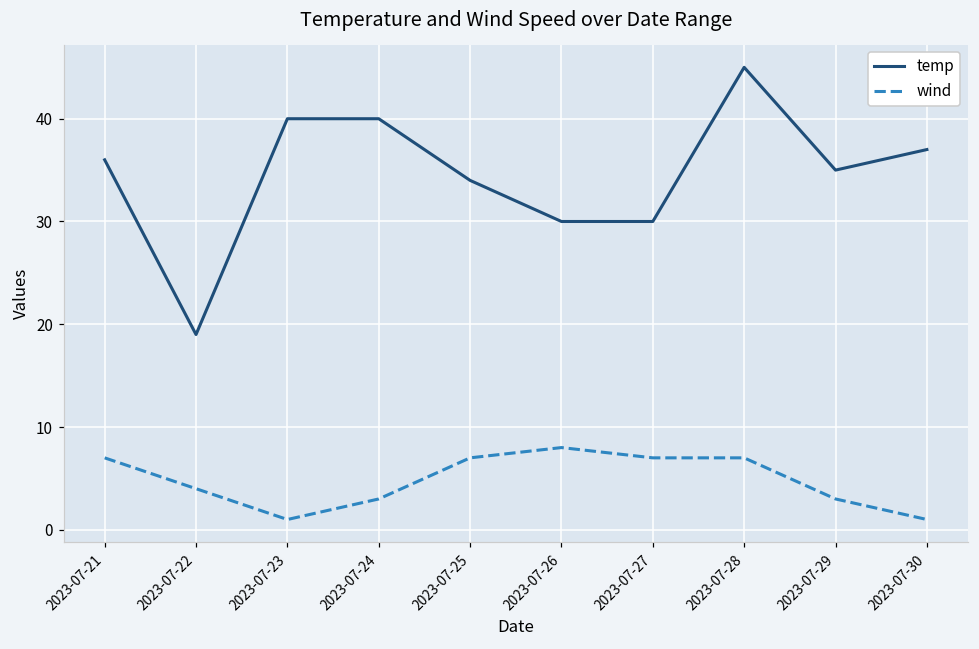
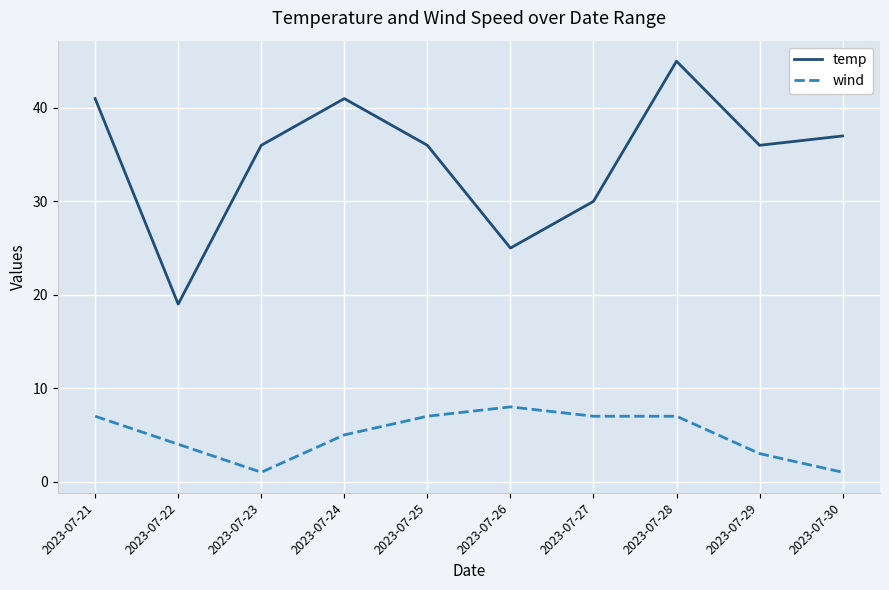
temp, 2023-07-21: 36 -> 41
temp, 2023-07-23: 40 -> 36
temp, 2023-07-24: 40 -> 41
wind, 2023-07-24: 3 -> 5
temp, 2023-07-25: 34 -> 36
temp, 2023-07-26: 30 -> 25
temp, 2023-07-29: 35 -> 36
